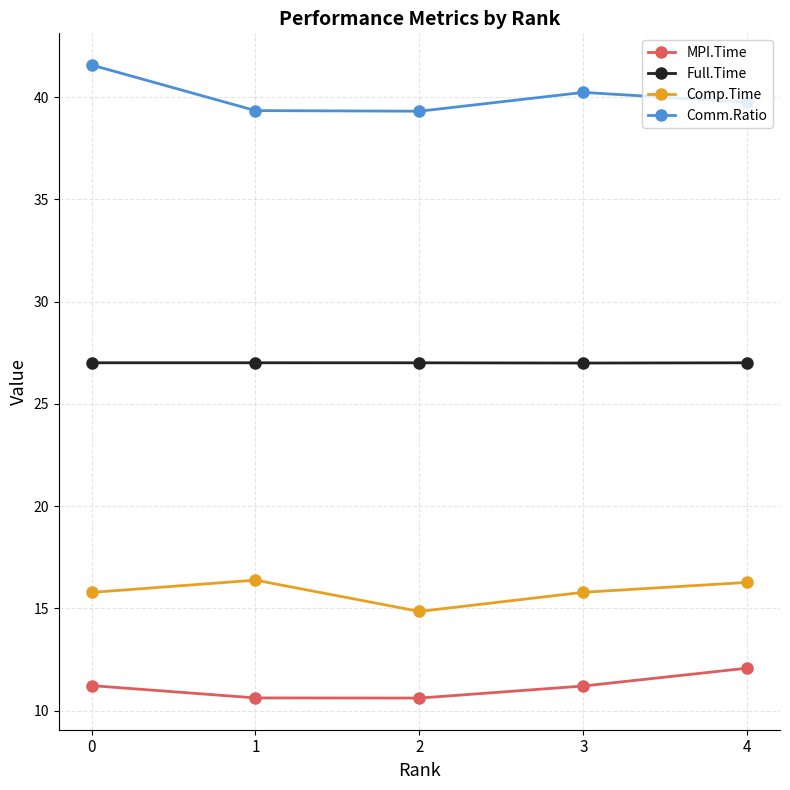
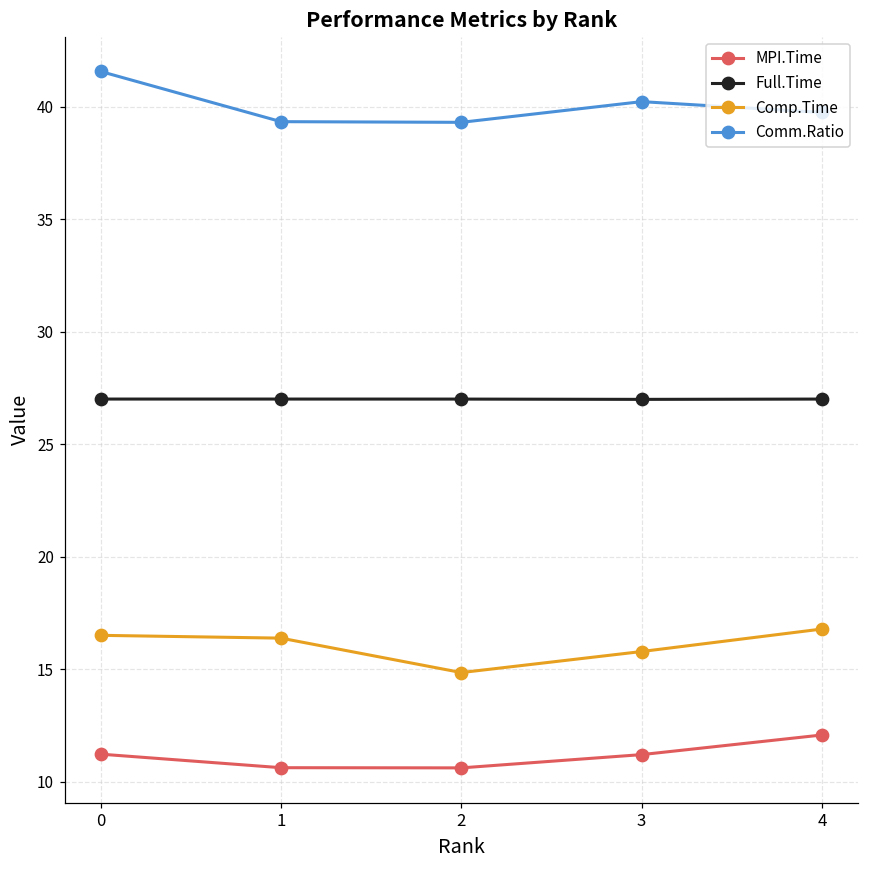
Comp.Time, 0: 15.8 -> 16.5
Comp.Time, 4: 16.3 -> 16.8
